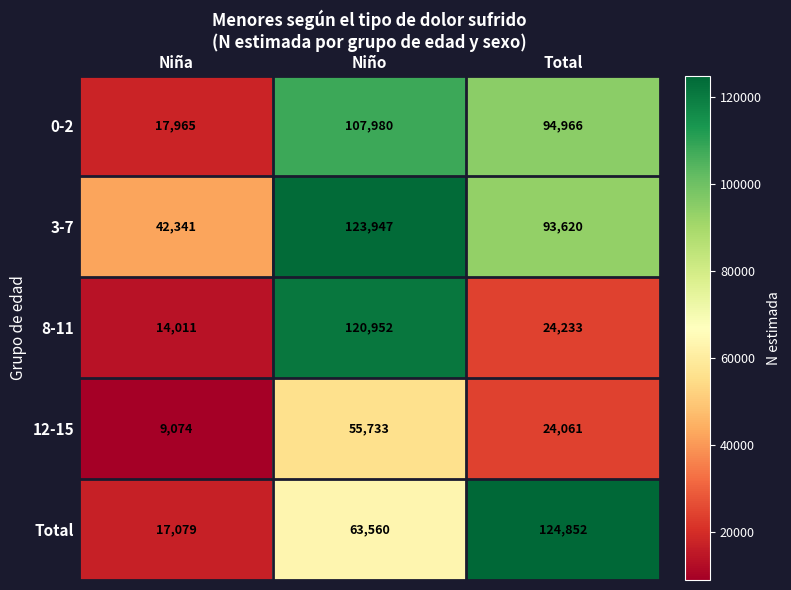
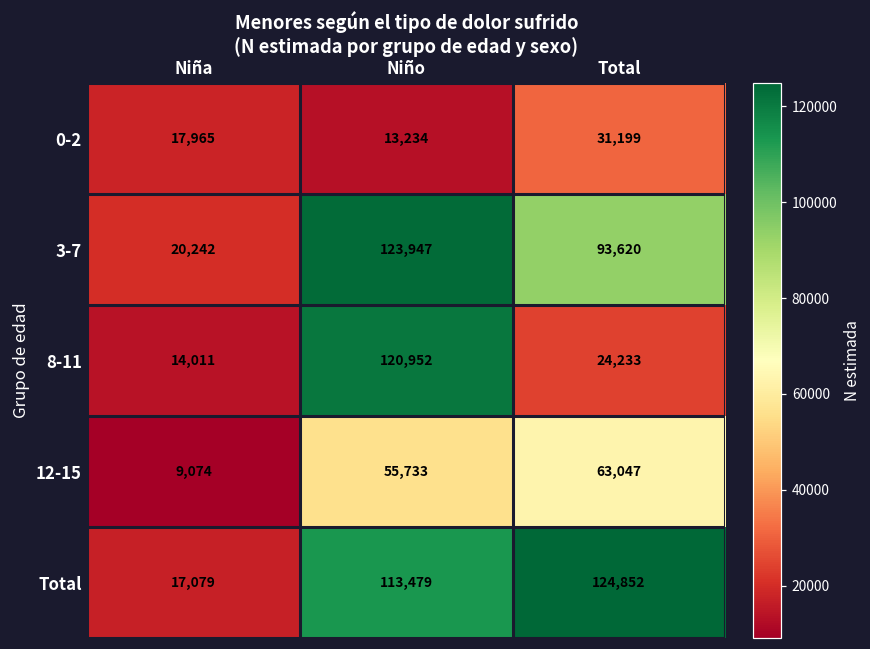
0-2, Niño: 107,980 -> 13,234
0-2, Total: 94,966 -> 31,199
3-7, Niña: 42,341 -> 20,242
12-15, Total: 24,061 -> 63,047
Total, Niño: 63,560 -> 113,479
